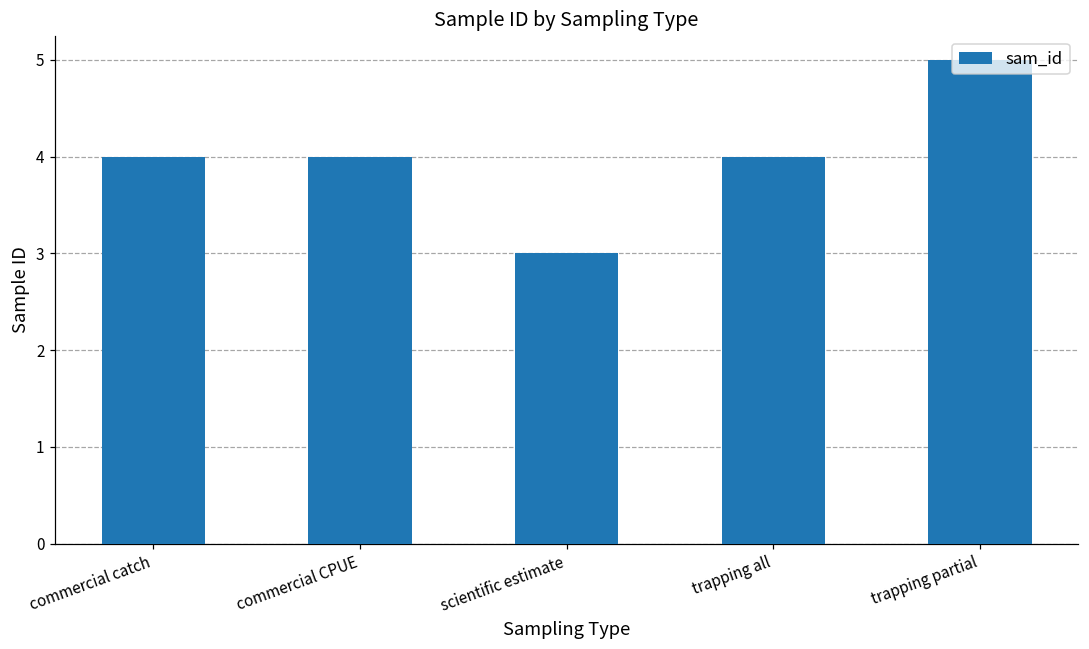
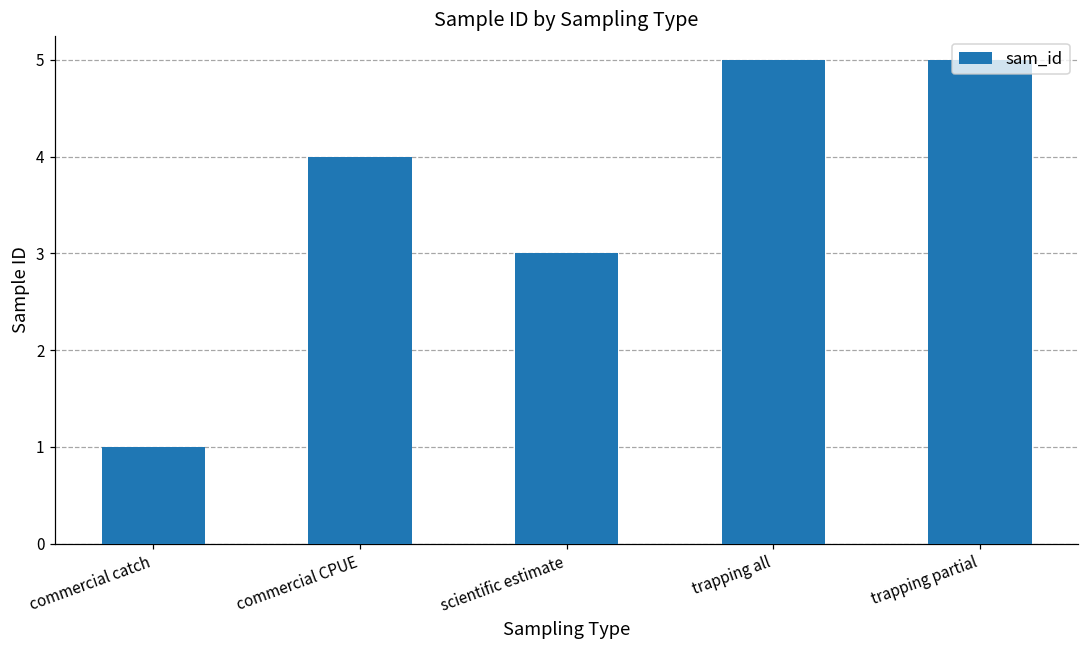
commercial catch: 4 -> 1
trapping all: 4 -> 5
